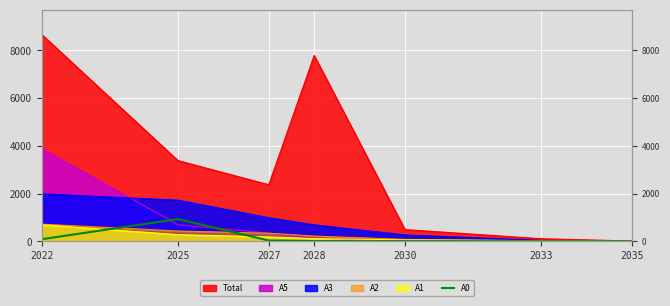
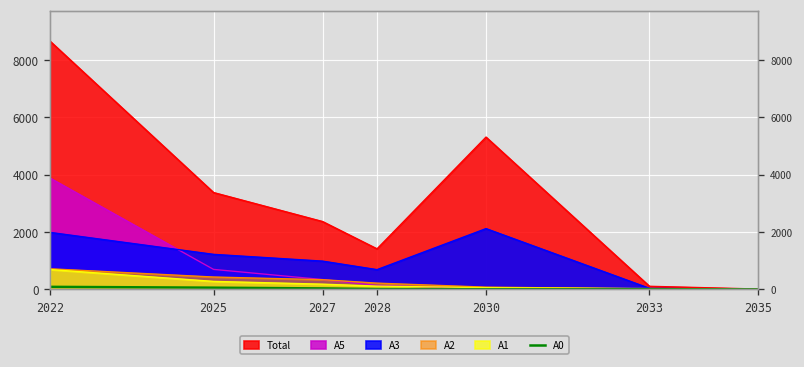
A3, 2025: 1700 -> 1200
A0, 2025: 900 -> 100
Total, 2028: 7800 -> 1400
Total, 2030: 500 -> 5300
A3, 2030: 300 -> 2100
